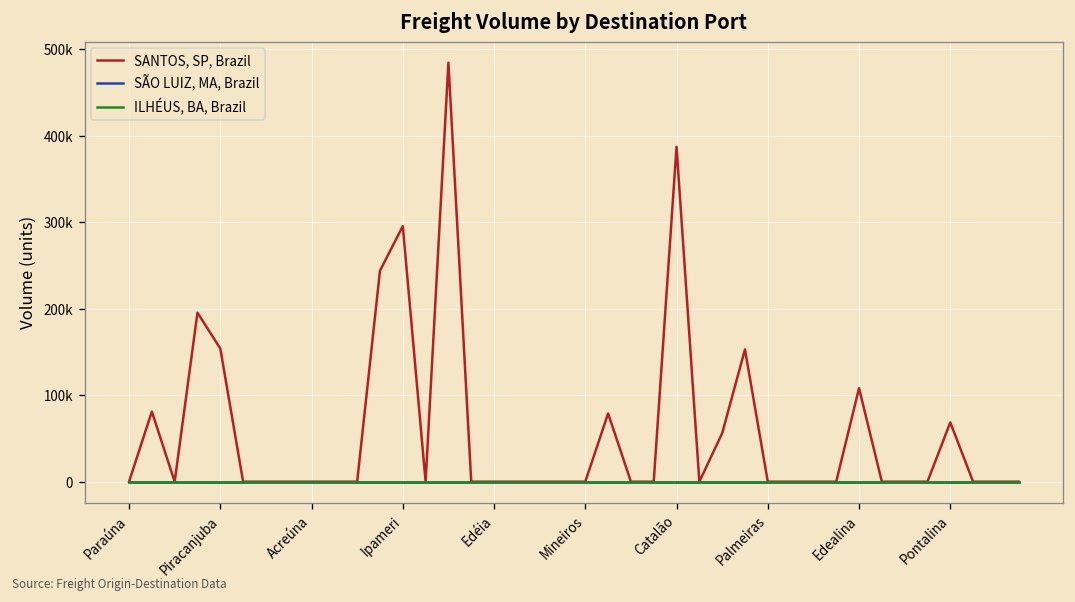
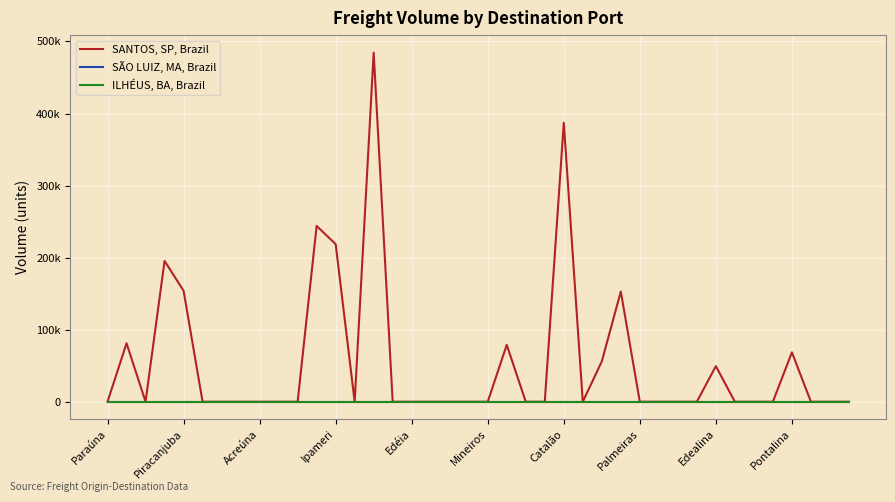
SANTOS, SP, Brazil, Ipameri: 300000 -> 220000
SANTOS, SP, Brazil, Edealina: 110000 -> 50000
